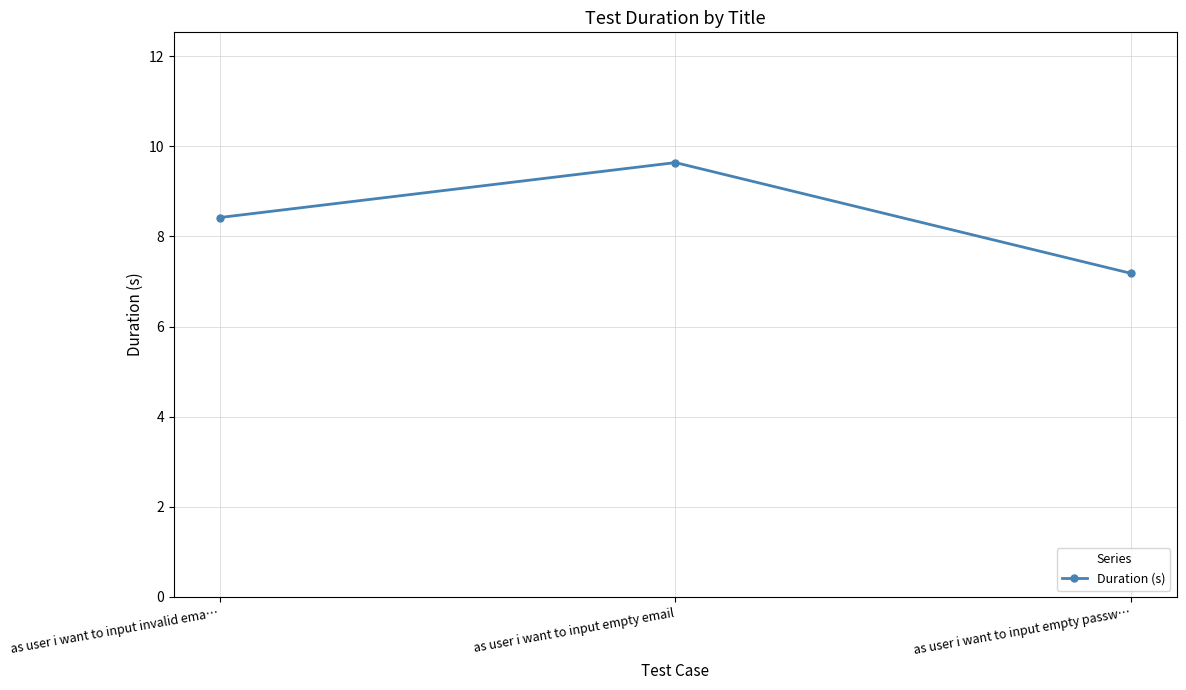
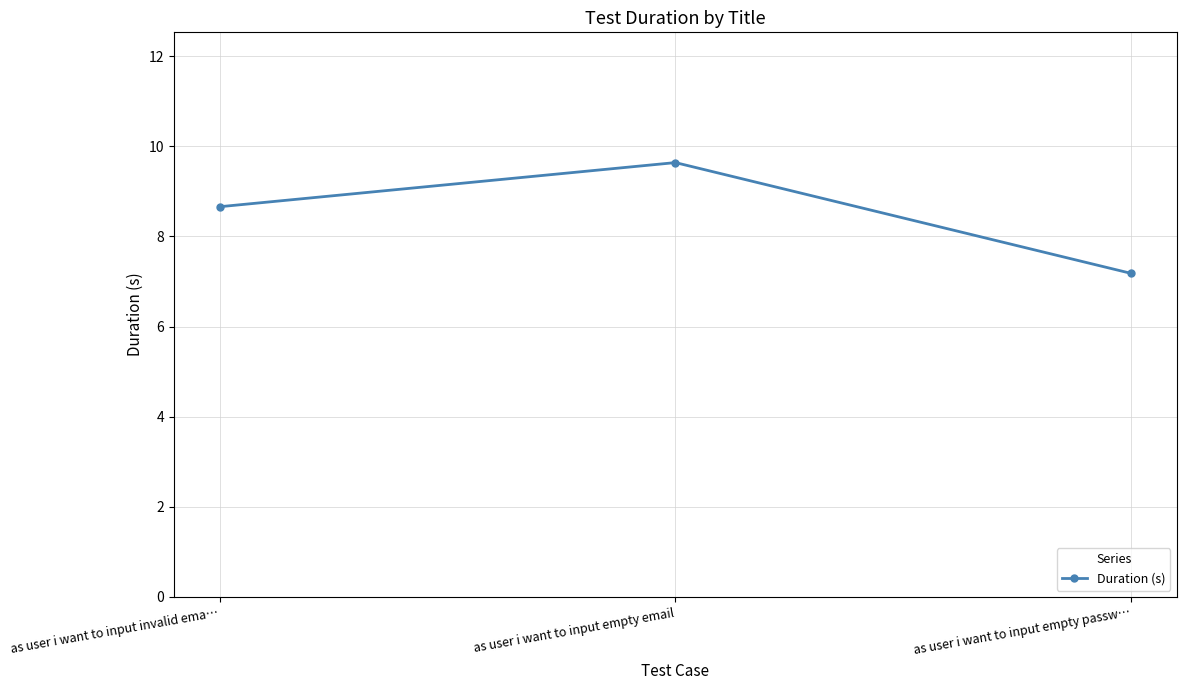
as user i want to input invalid ema…: 8.4 -> 8.7
